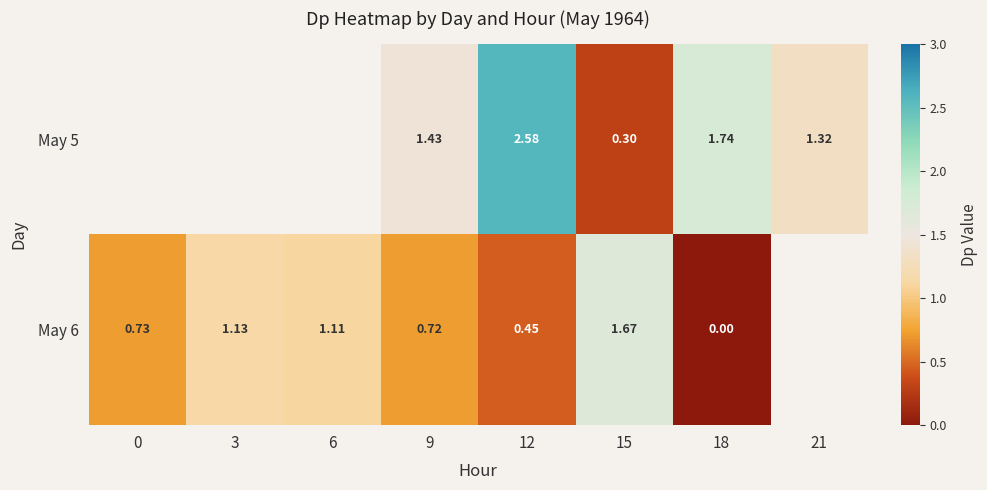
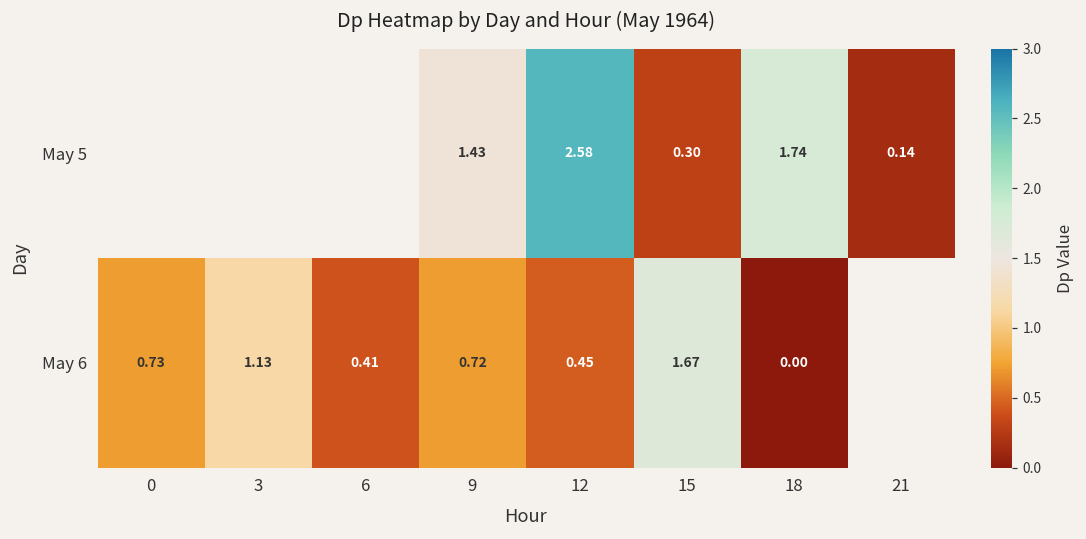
May 5, 21: 1.32 -> 0.14
May 6, 6: 1.11 -> 0.41
